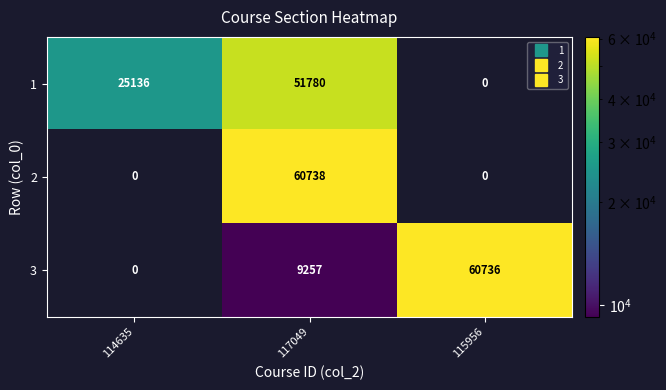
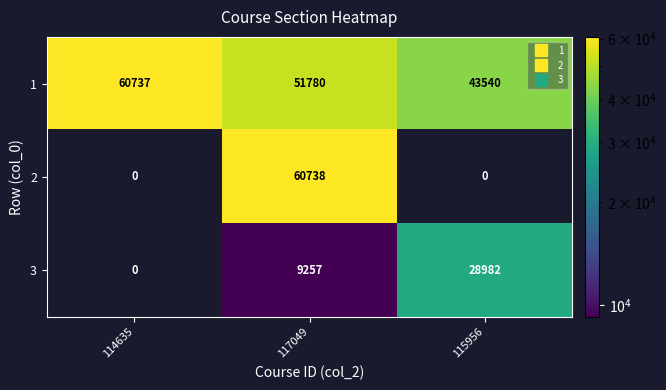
1, 114635: 25136 -> 60737
1, 115956: 0 -> 43540
3, 115956: 60736 -> 28982
